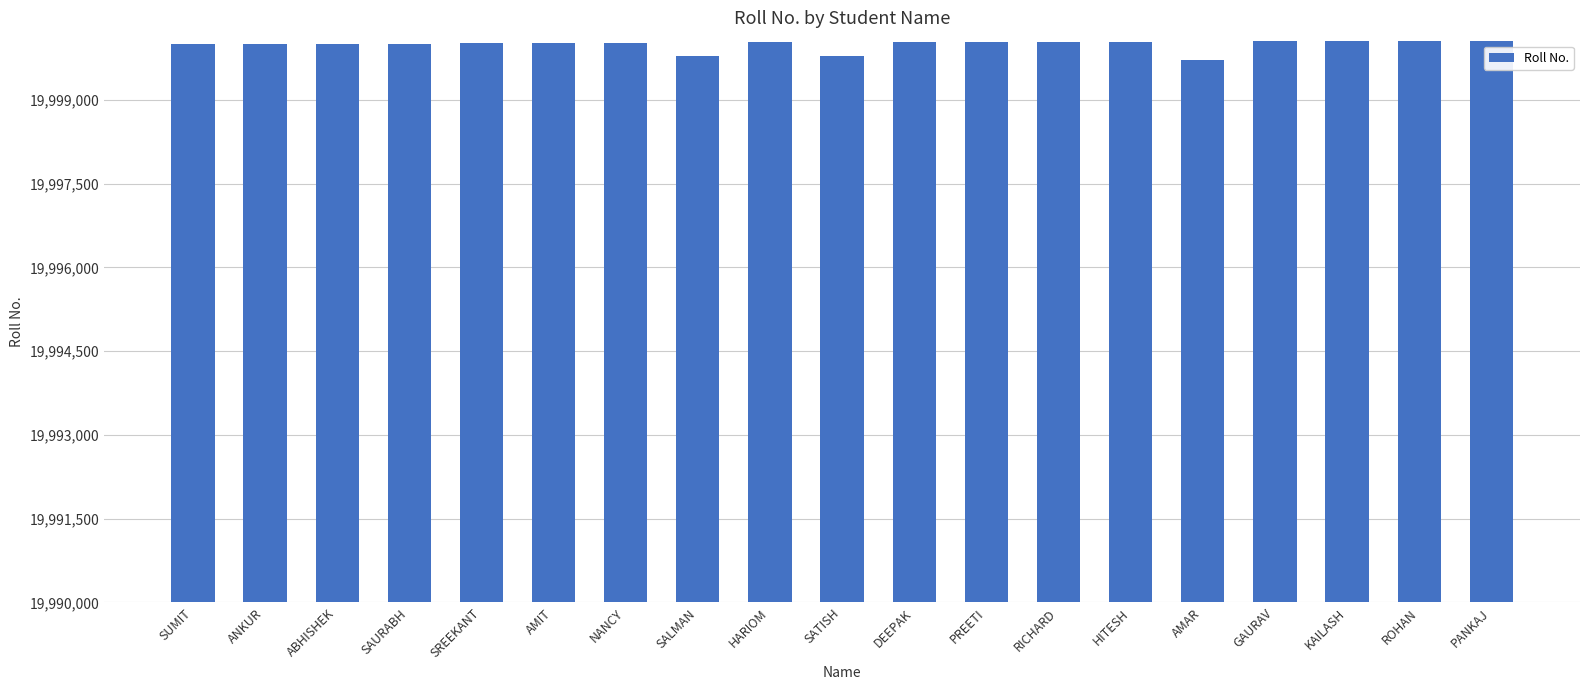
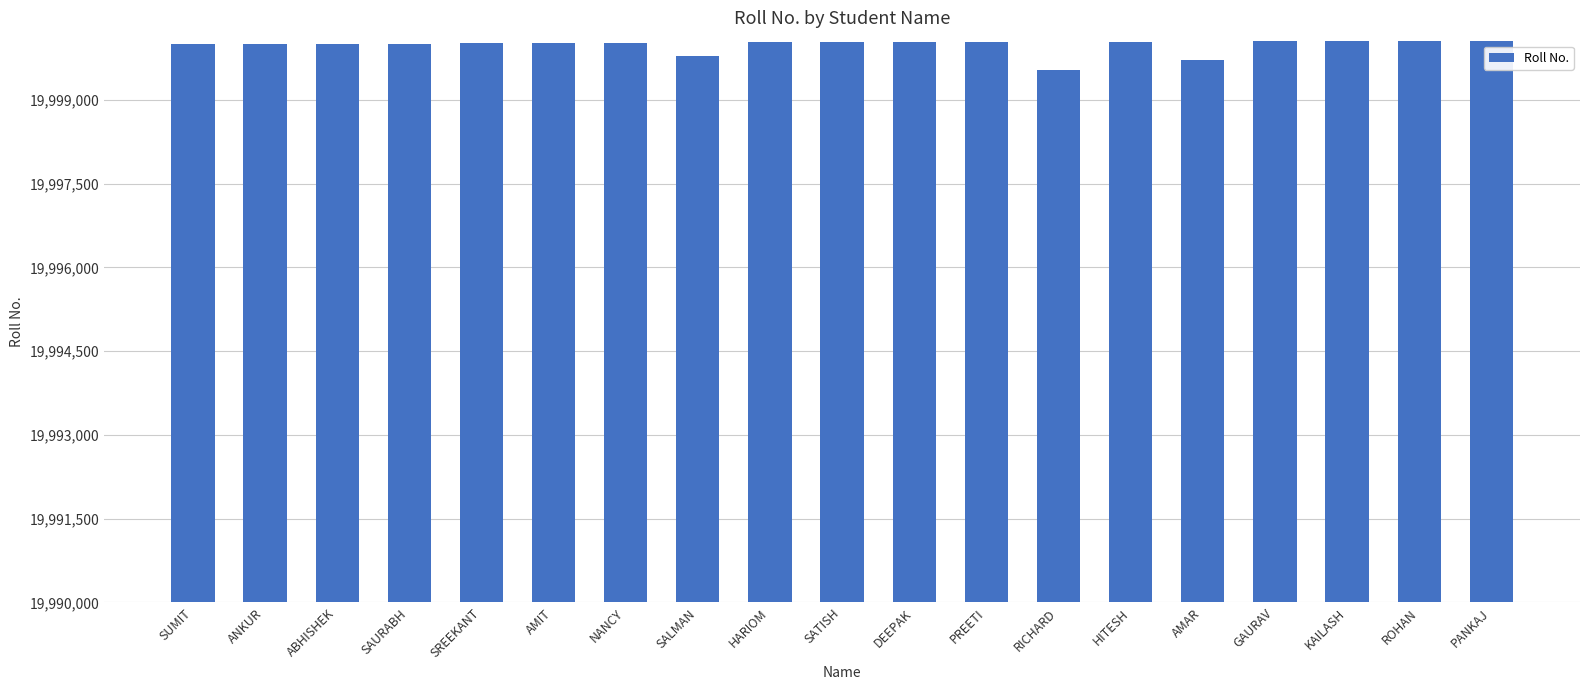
SATISH: 19,999,800 -> 20,000,000
RICHARD: 20,000,000 -> 19,999,500
